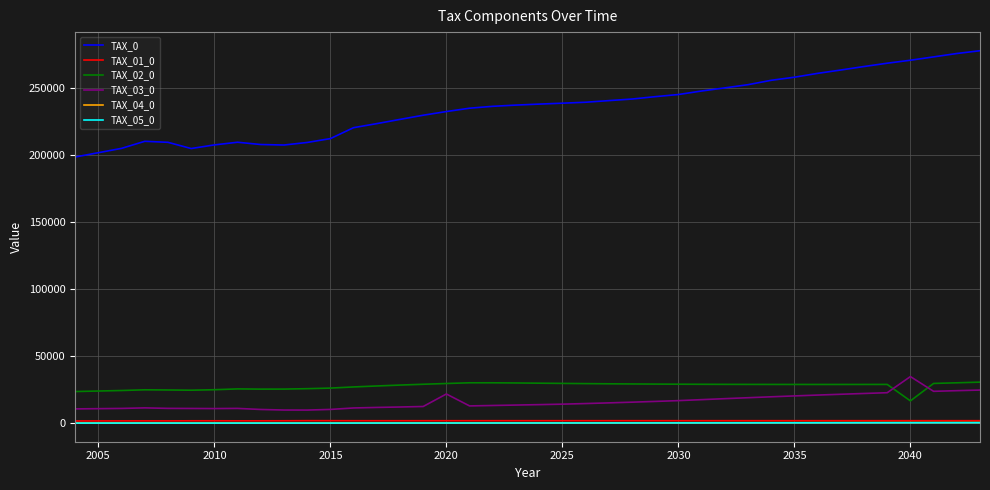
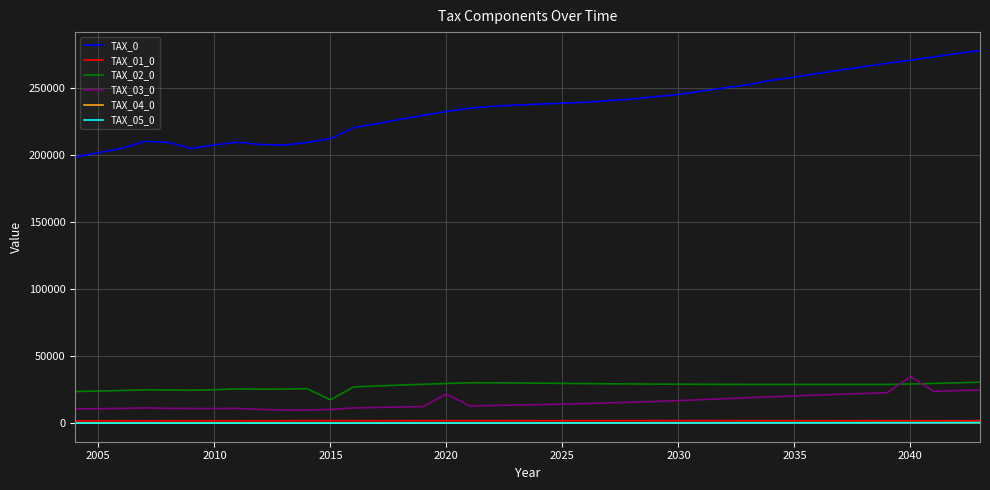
TAX_02_0, 2015: 26000 -> 18000
TAX_02_0, 2040: 17000 -> 29000
